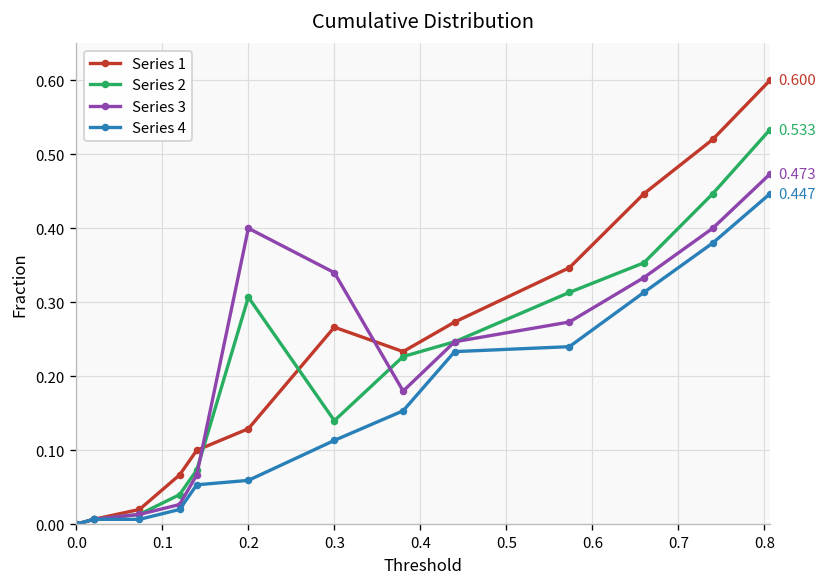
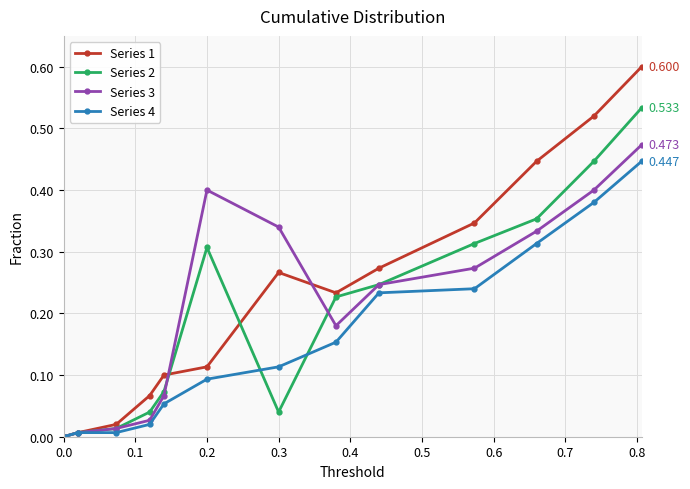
Series 1, 0.2: 0.13 -> 0.11
Series 4, 0.2: 0.06 -> 0.09
Series 2, 0.3: 0.14 -> 0.04
